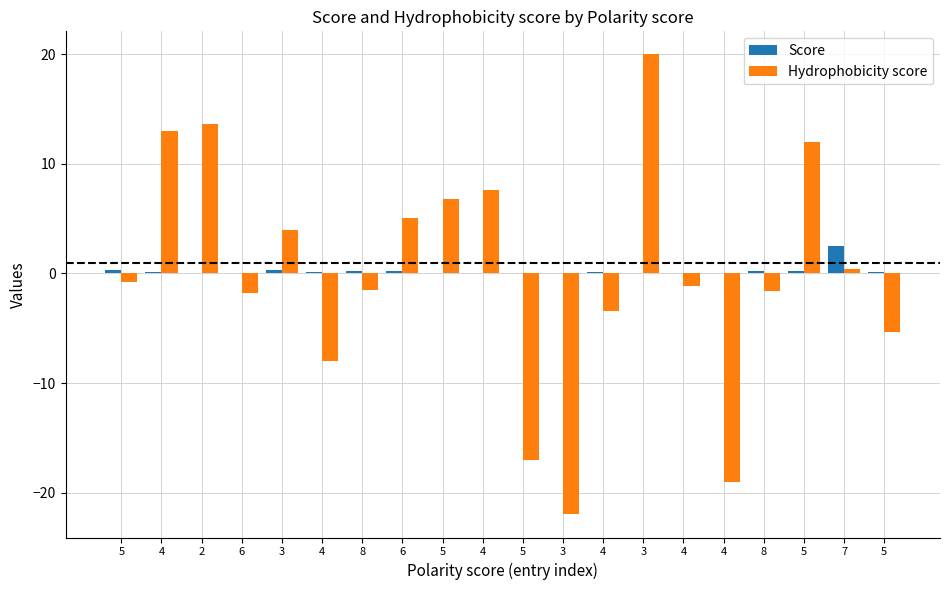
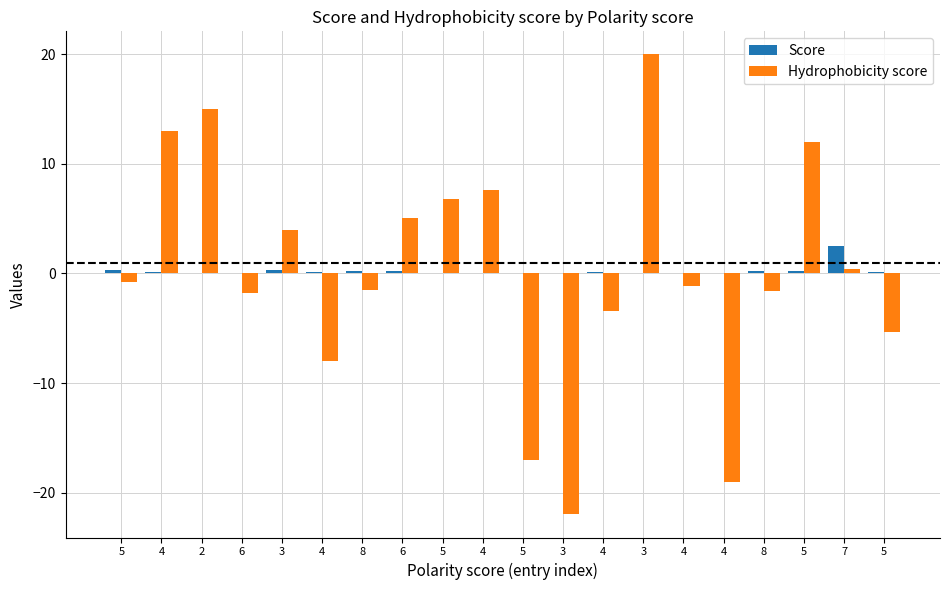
Hydrophobicity score, 2: 13.6 -> 15.0
